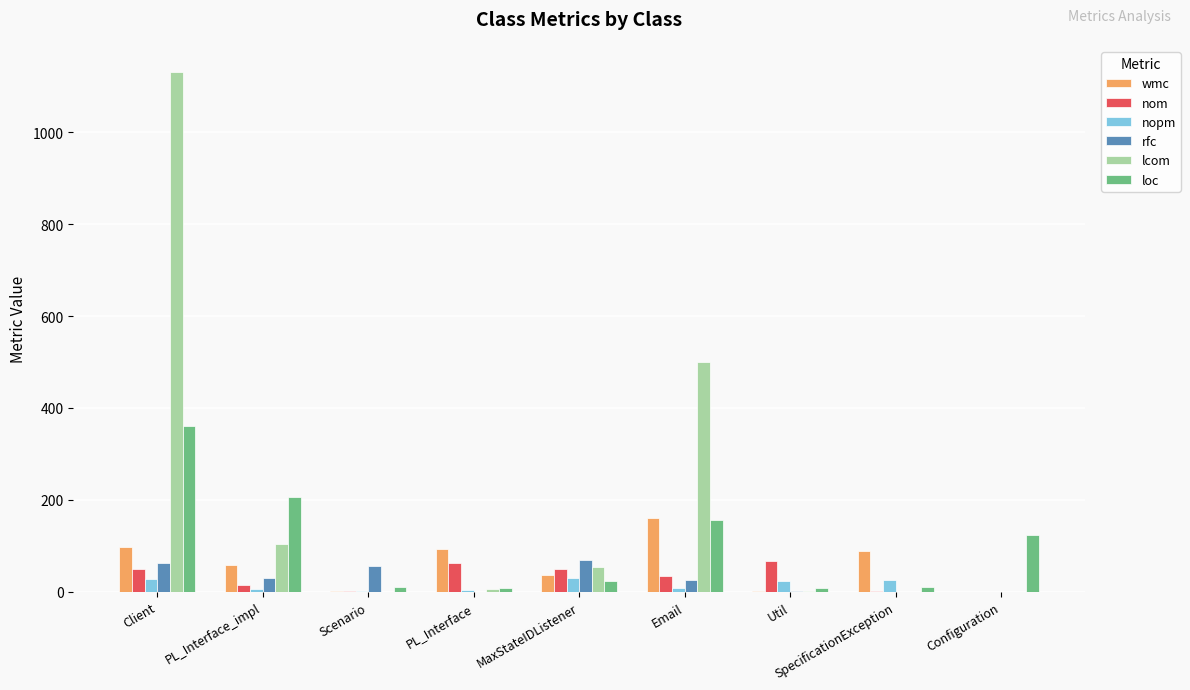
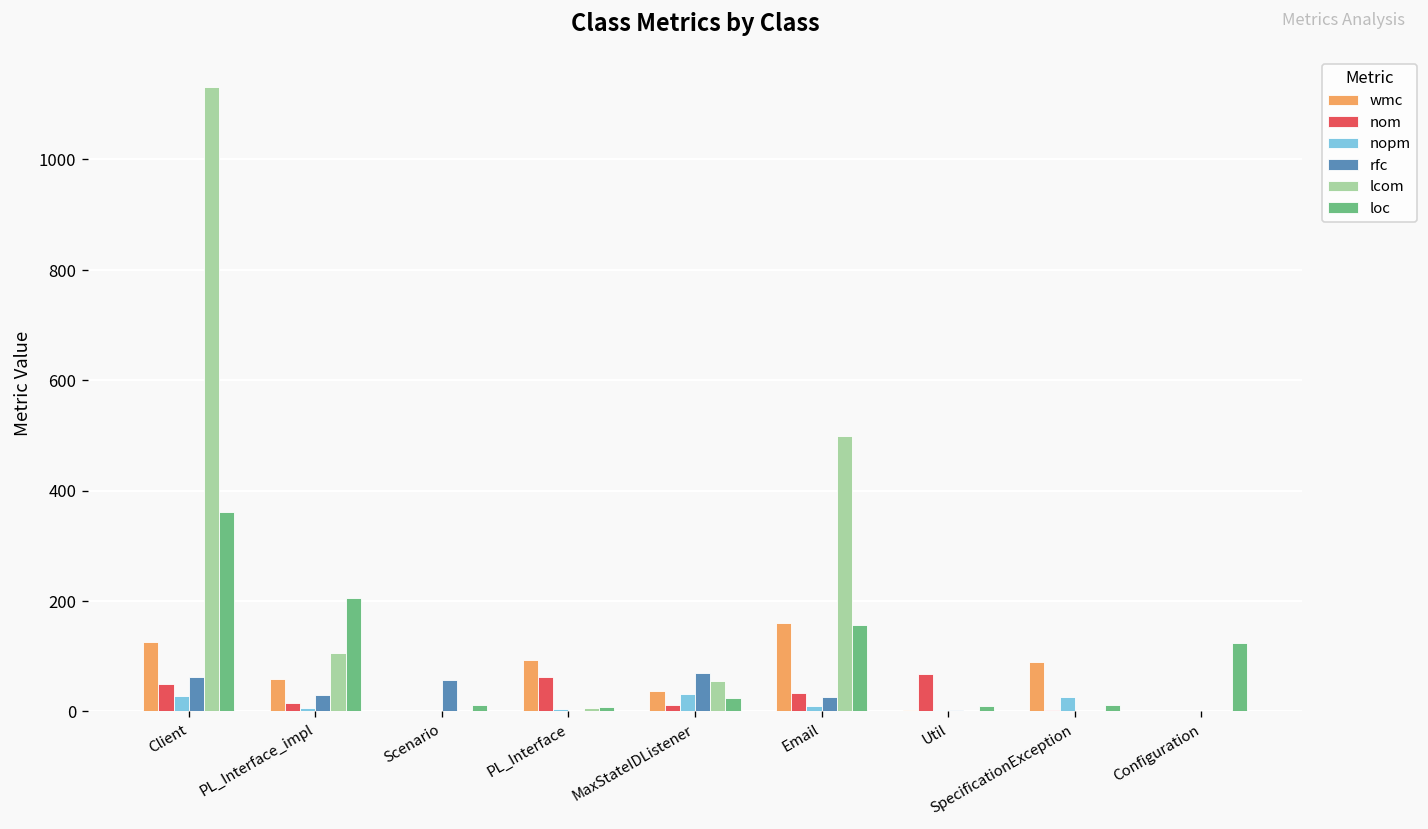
wmc, Client: 100 -> 130
nom, MaxStateIDListener: 50 -> 10
nopm, Util: 20 -> 0
